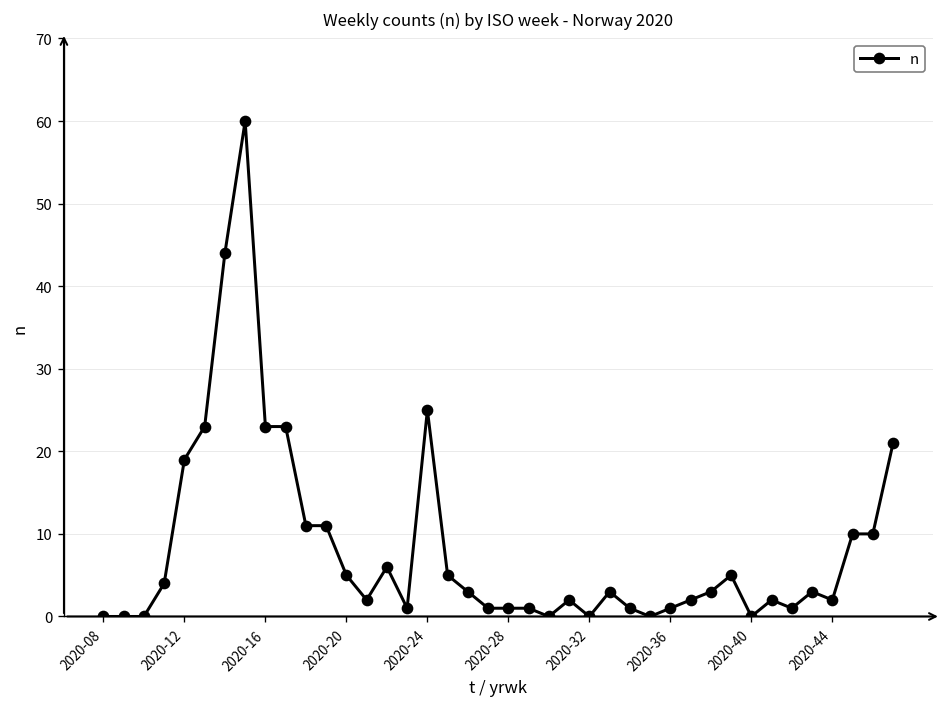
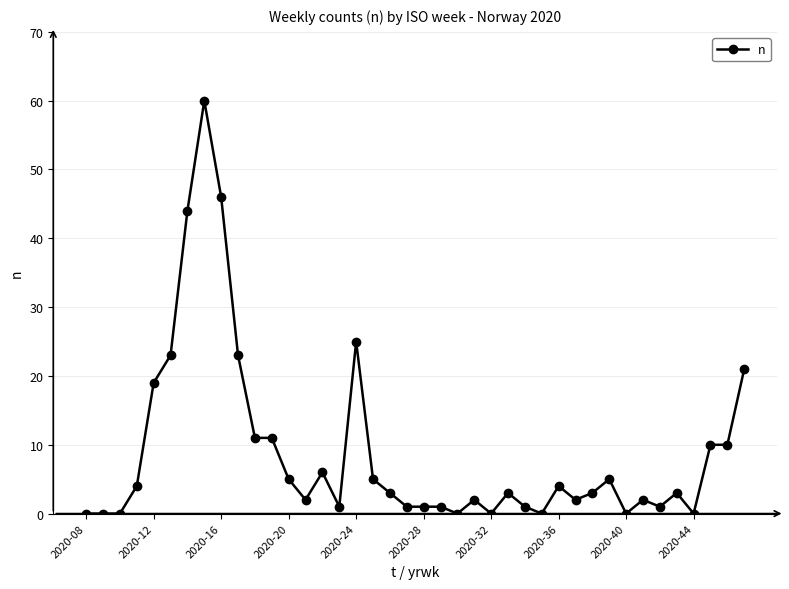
2020-16: 23 -> 46
2020-36: 1 -> 4
2020-44: 2 -> 0
